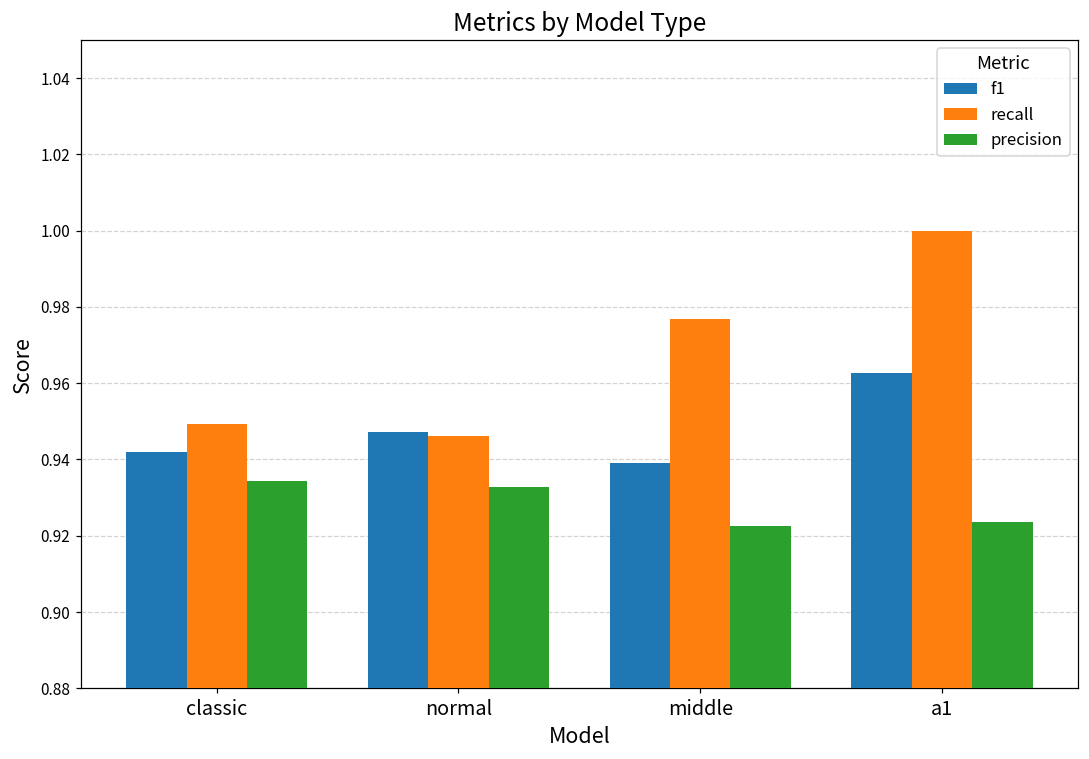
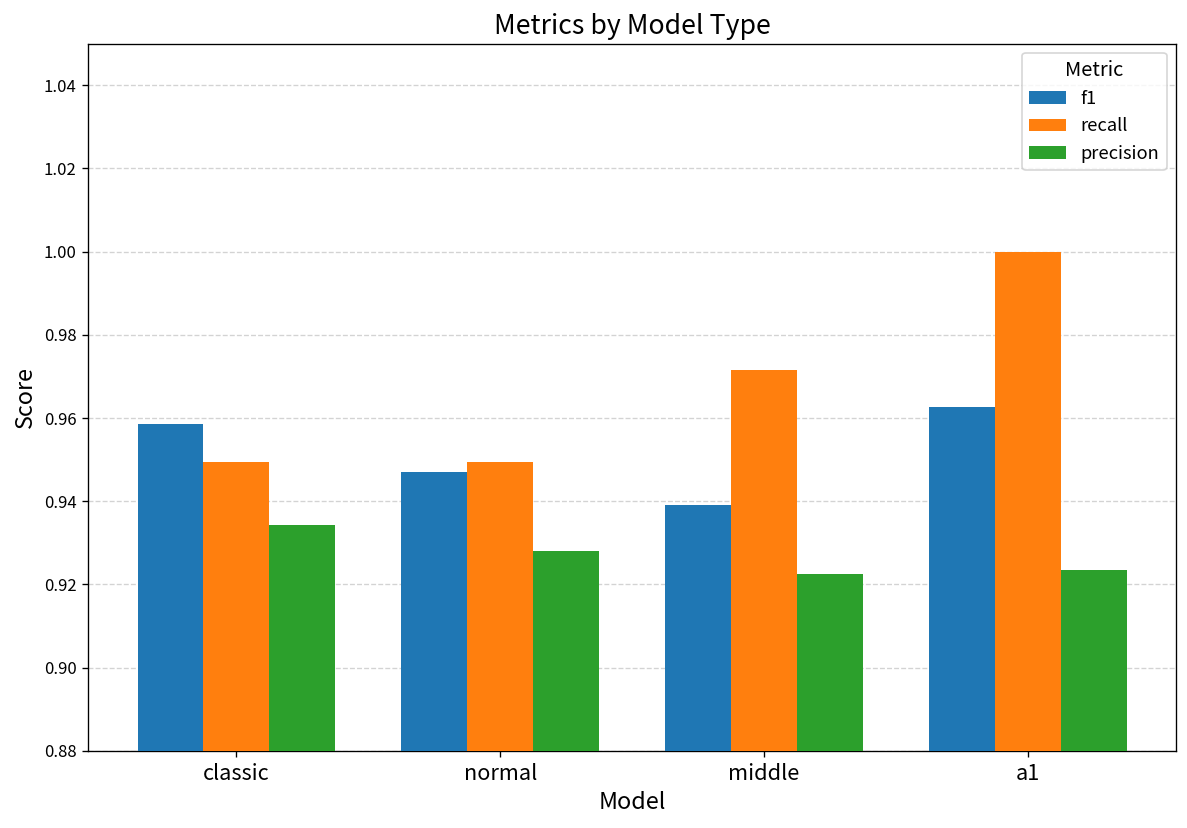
f1, classic: 0.942 -> 0.959
recall, normal: 0.946 -> 0.949
precision, normal: 0.933 -> 0.928
recall, middle: 0.977 -> 0.971
